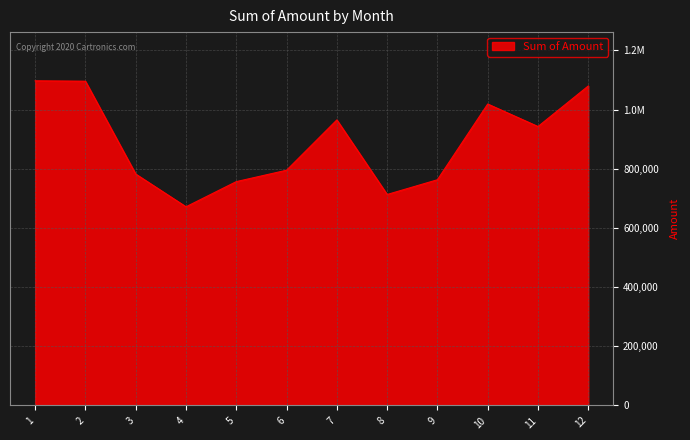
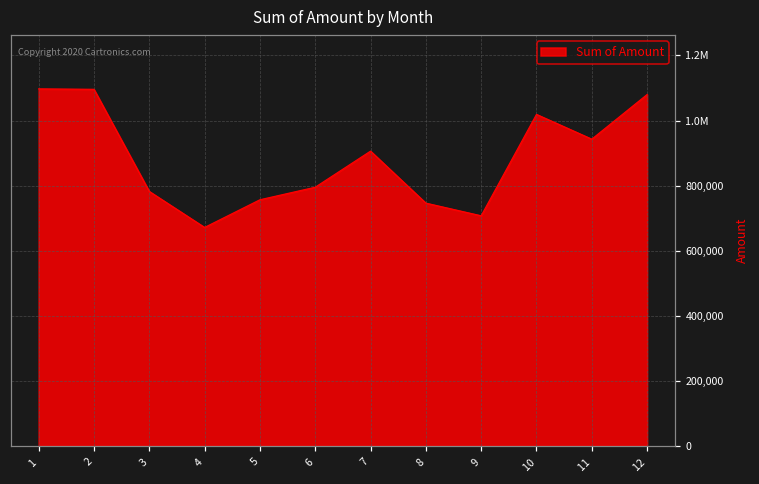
7: 970,000 -> 910,000
8: 710,000 -> 750,000
9: 760,000 -> 710,000
